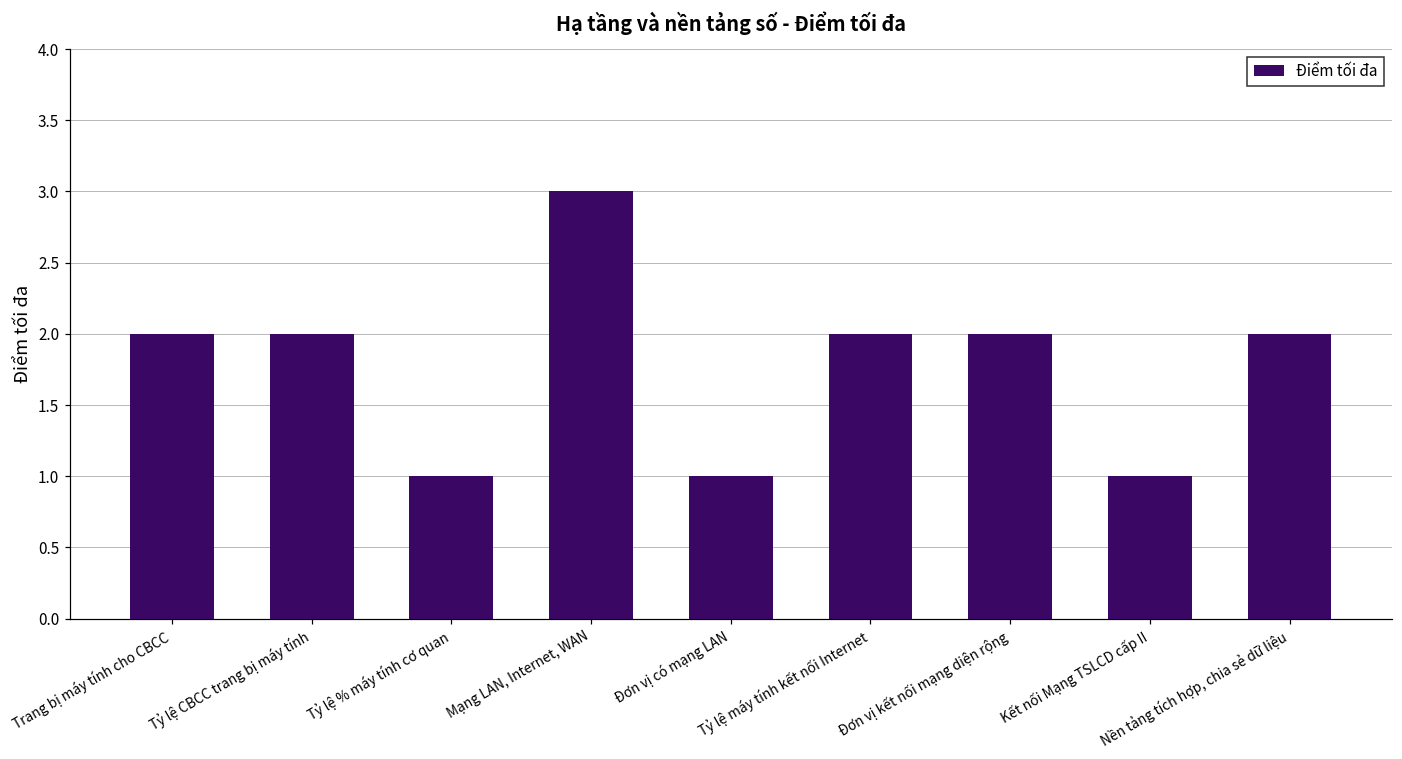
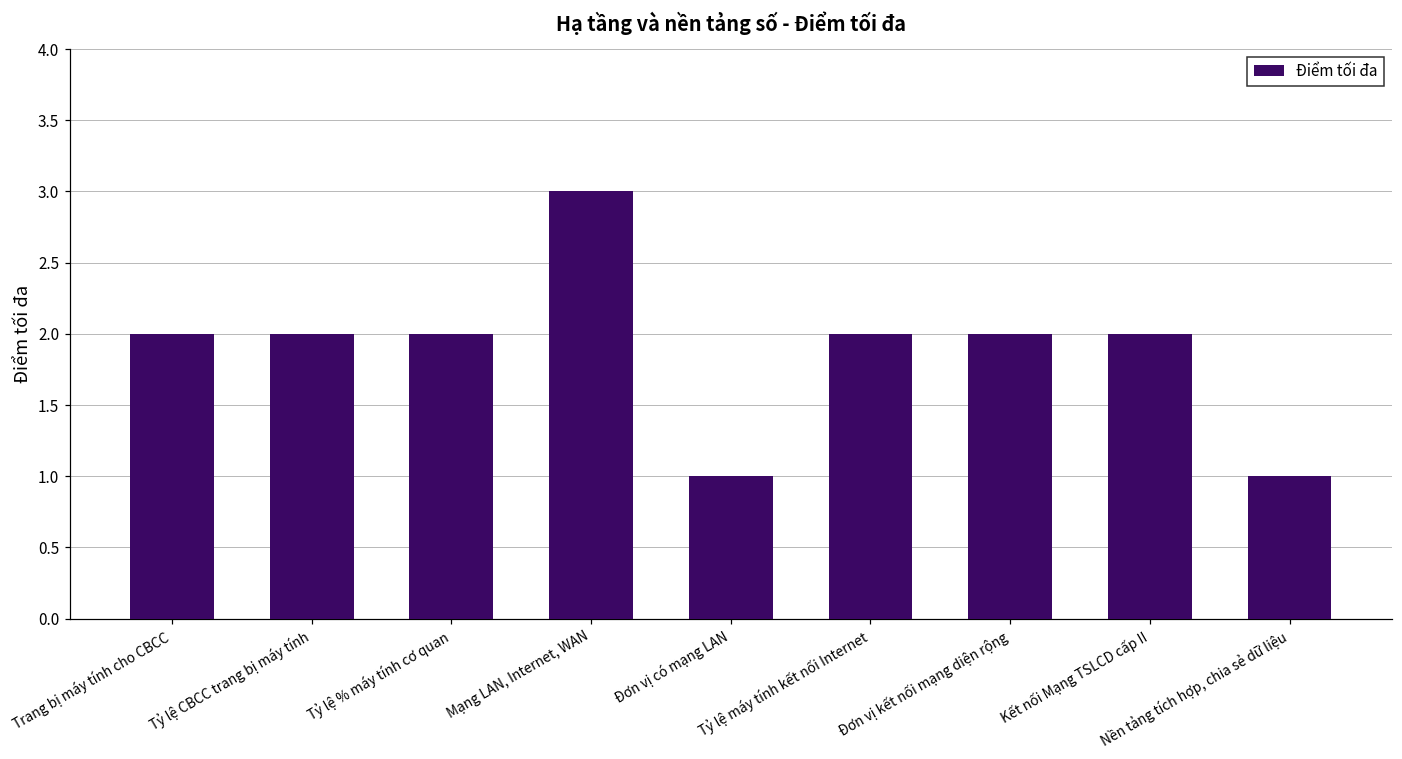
Tỷ lệ % máy tính cơ quan: 1 -> 2
Kết nối Mạng TSLCD cấp II: 1 -> 2
Nền tảng tích hợp, chia sẻ dữ liệu: 2 -> 1
